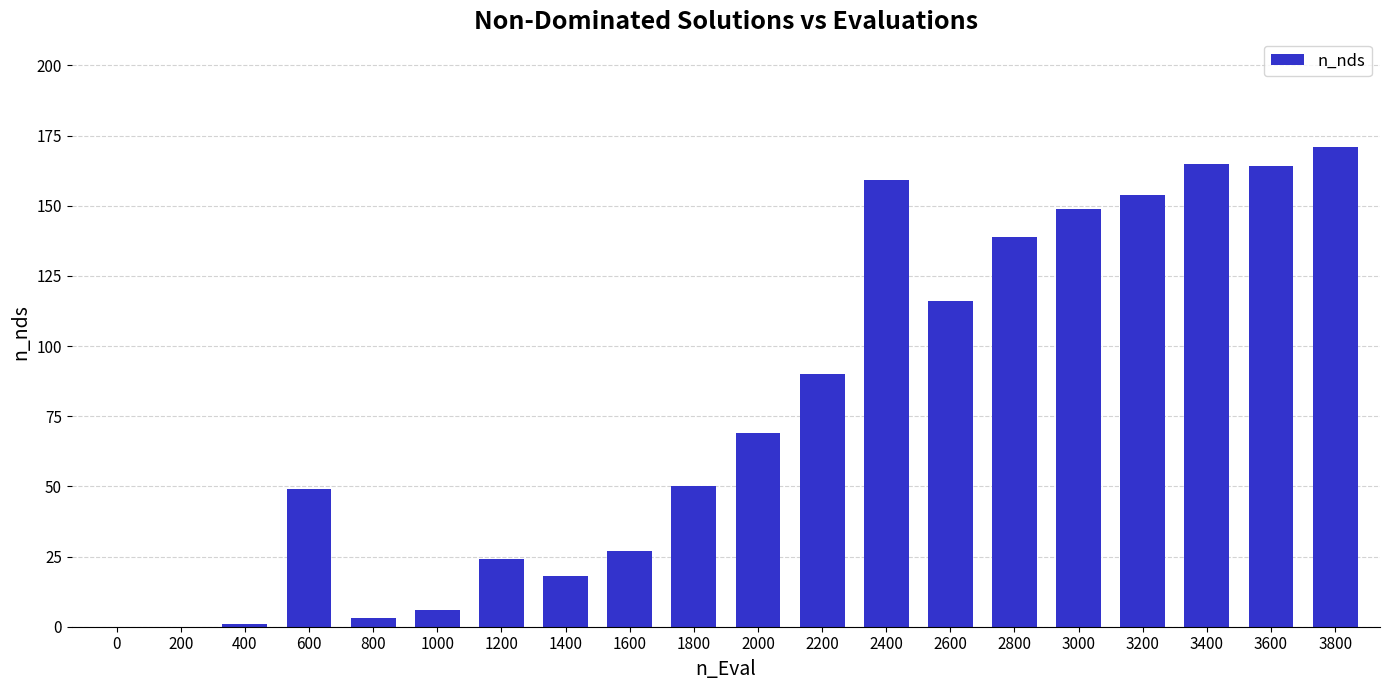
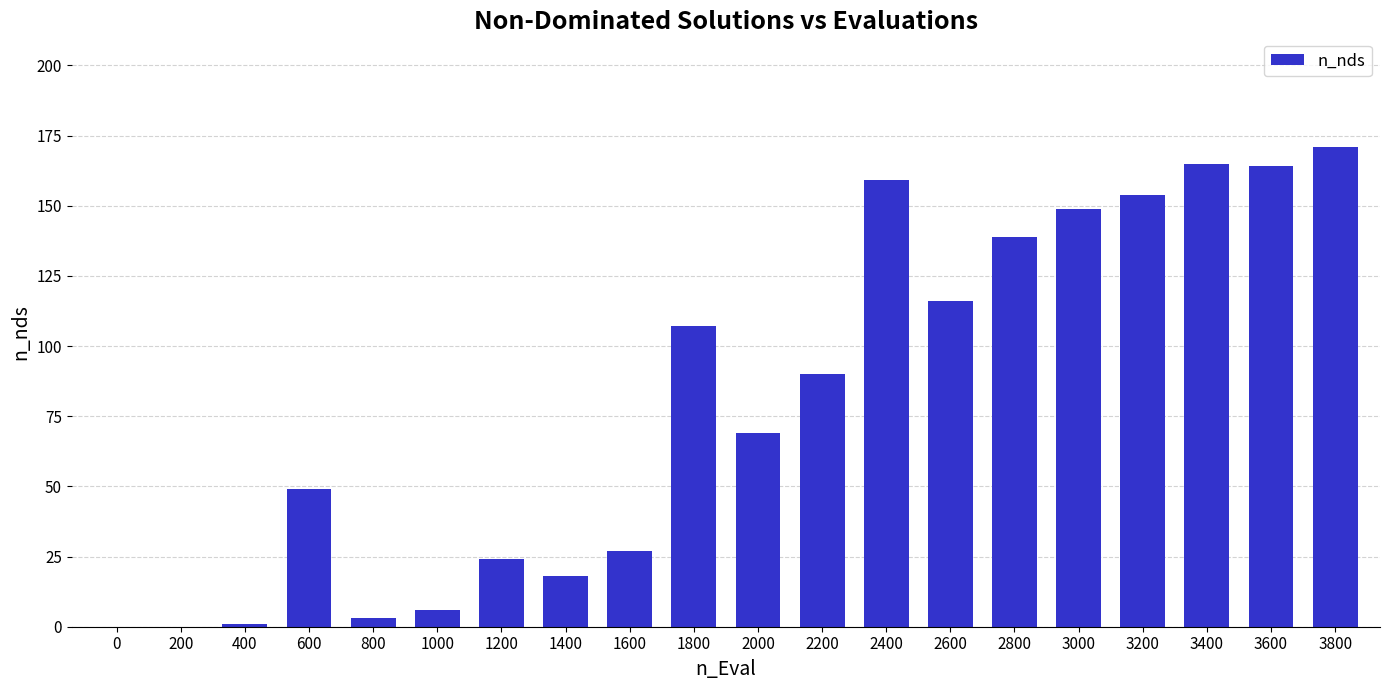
1800: 50 -> 107
